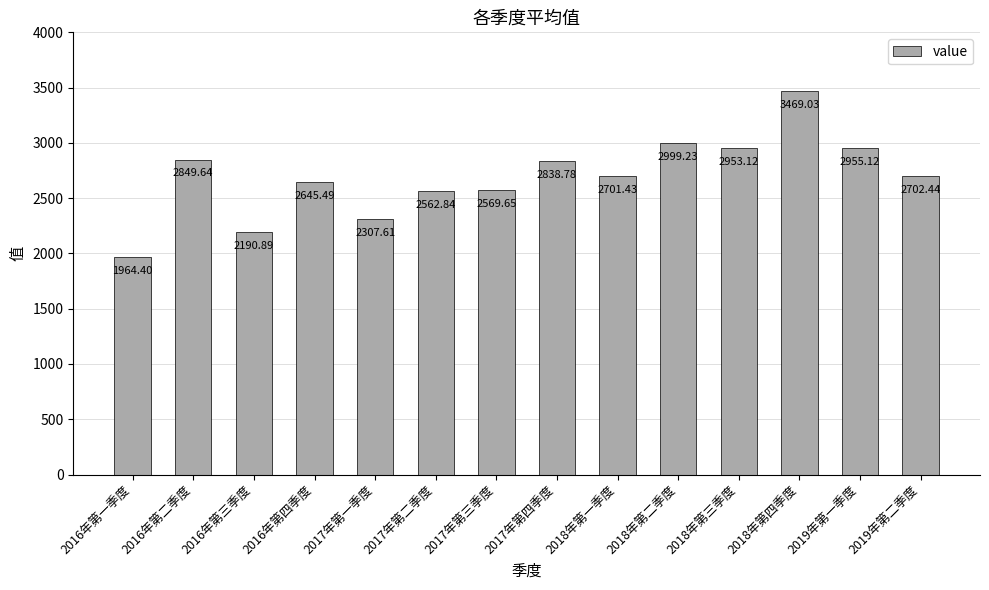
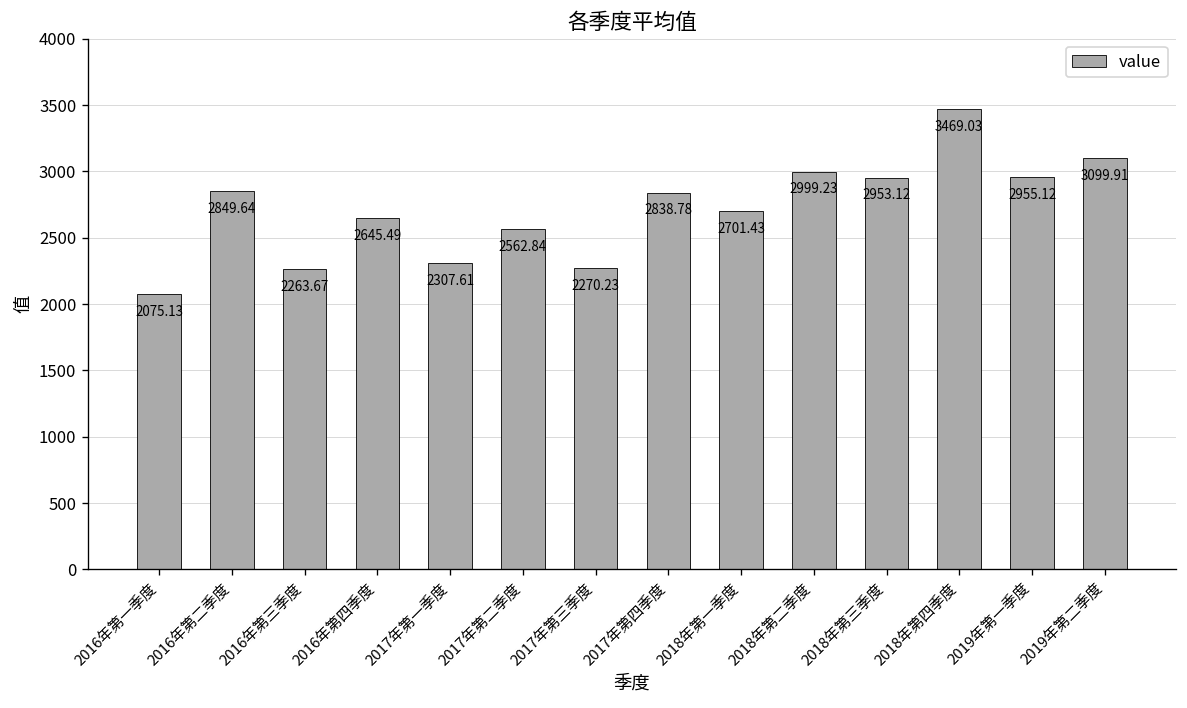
2016年第一季度: 1964.40 -> 2075.13
2016年第三季度: 2190.89 -> 2263.67
2017年第三季度: 2569.65 -> 2270.23
2019年第二季度: 2702.44 -> 3099.91
